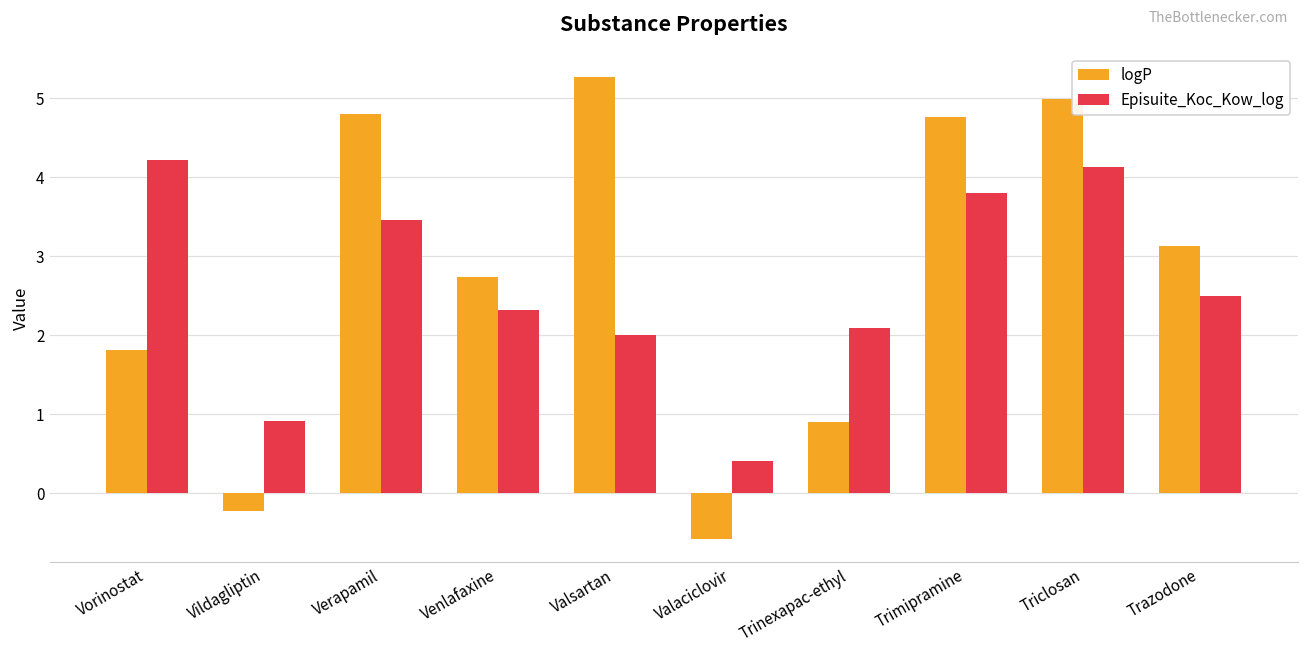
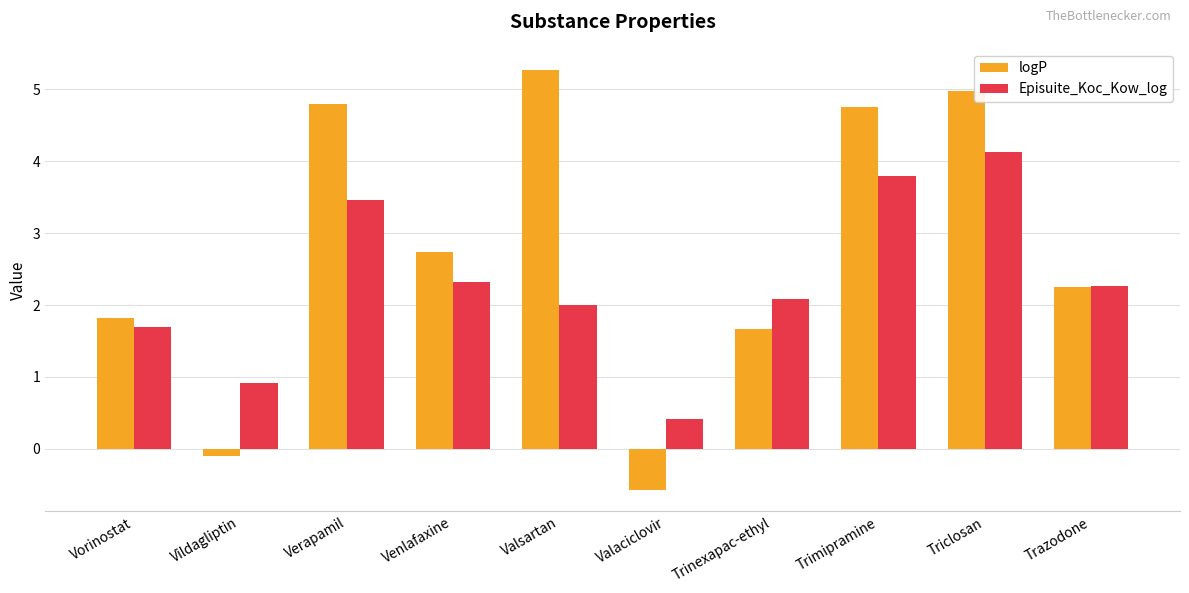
Episuite_Koc_Kow_log, Vorinostat: 4.2 -> 1.7
logP, Vildagliptin: -0.2 -> -0.1
logP, Trinexapac-ethyl: 0.9 -> 1.7
logP, Trazodone: 3.1 -> 2.3
Episuite_Koc_Kow_log, Trazodone: 2.5 -> 2.3
